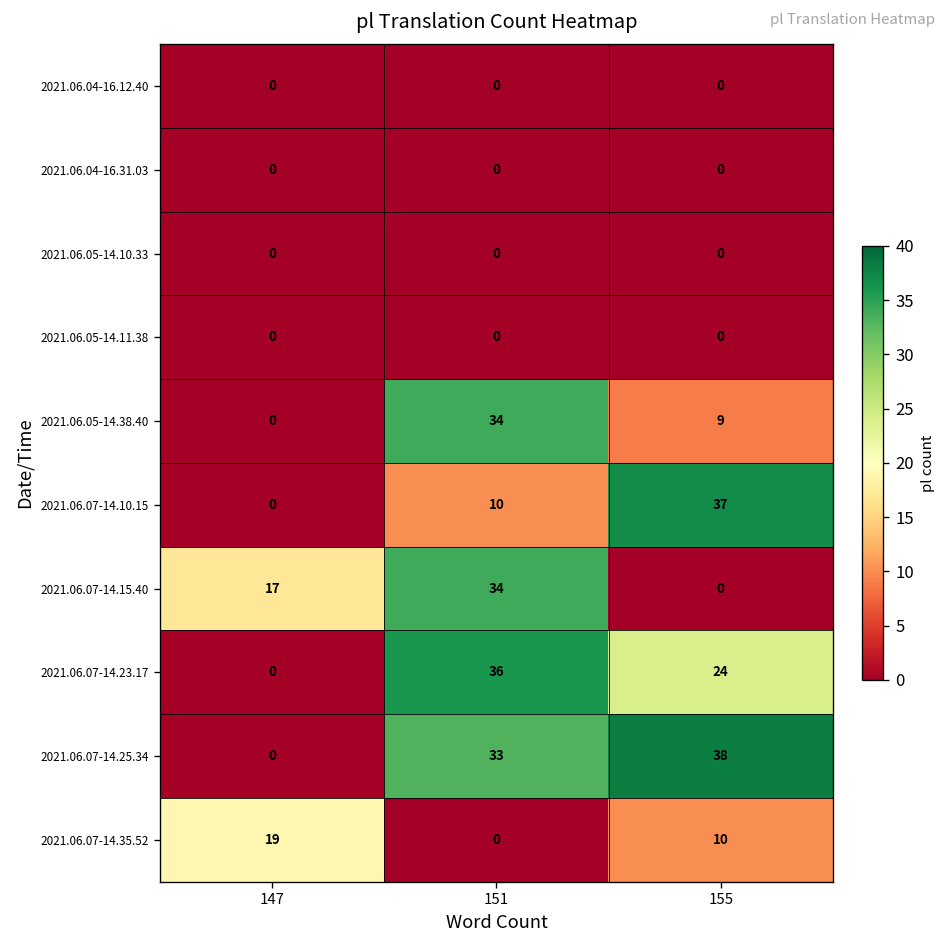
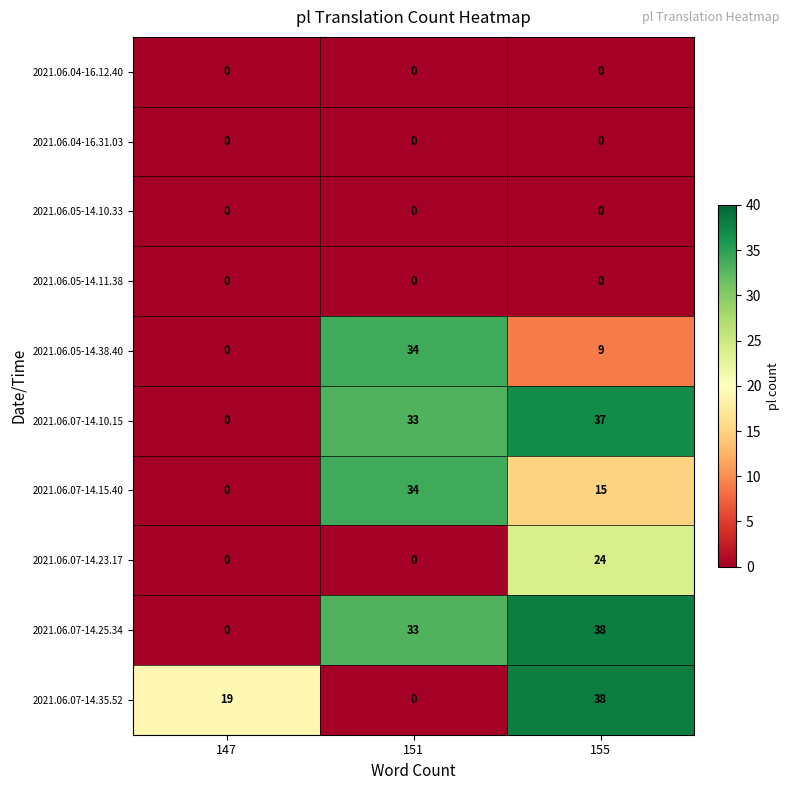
2021.06.07-14.10.15, 151: 10 -> 33
2021.06.07-14.15.40, 147: 17 -> 0
2021.06.07-14.15.40, 155: 0 -> 15
2021.06.07-14.23.17, 151: 36 -> 0
2021.06.07-14.35.52, 155: 10 -> 38
